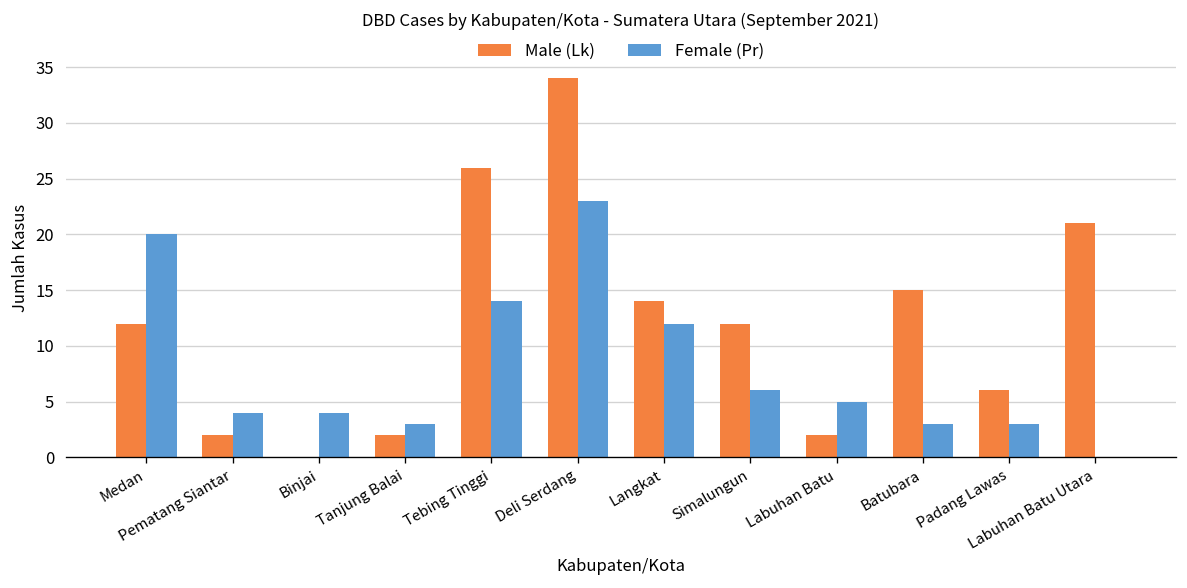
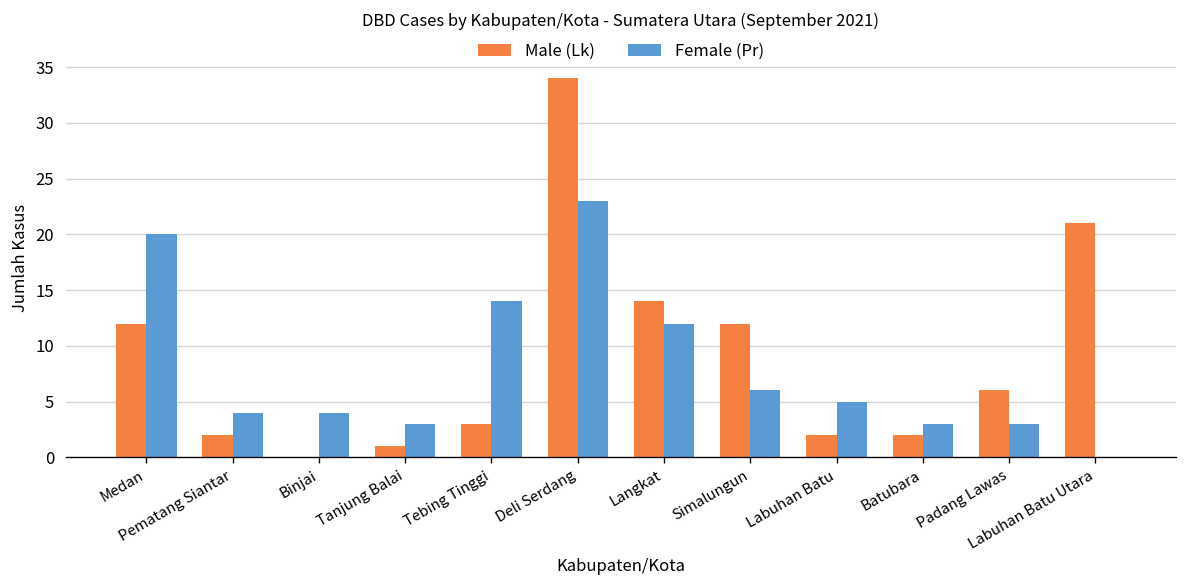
Male (Lk), Tanjung Balai: 2 -> 1
Male (Lk), Tebing Tinggi: 26 -> 3
Male (Lk), Batubara: 15 -> 2
